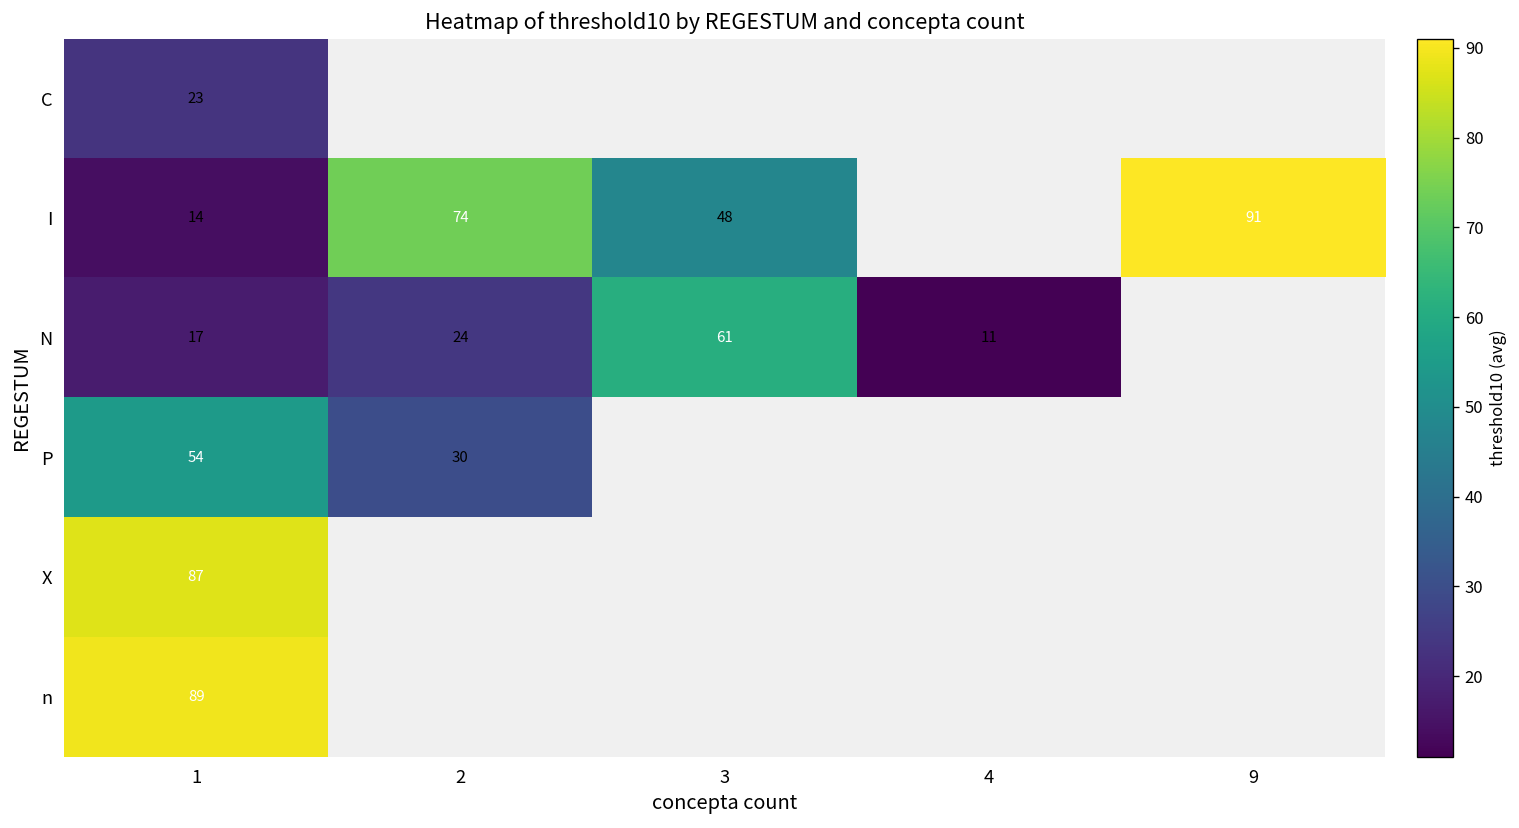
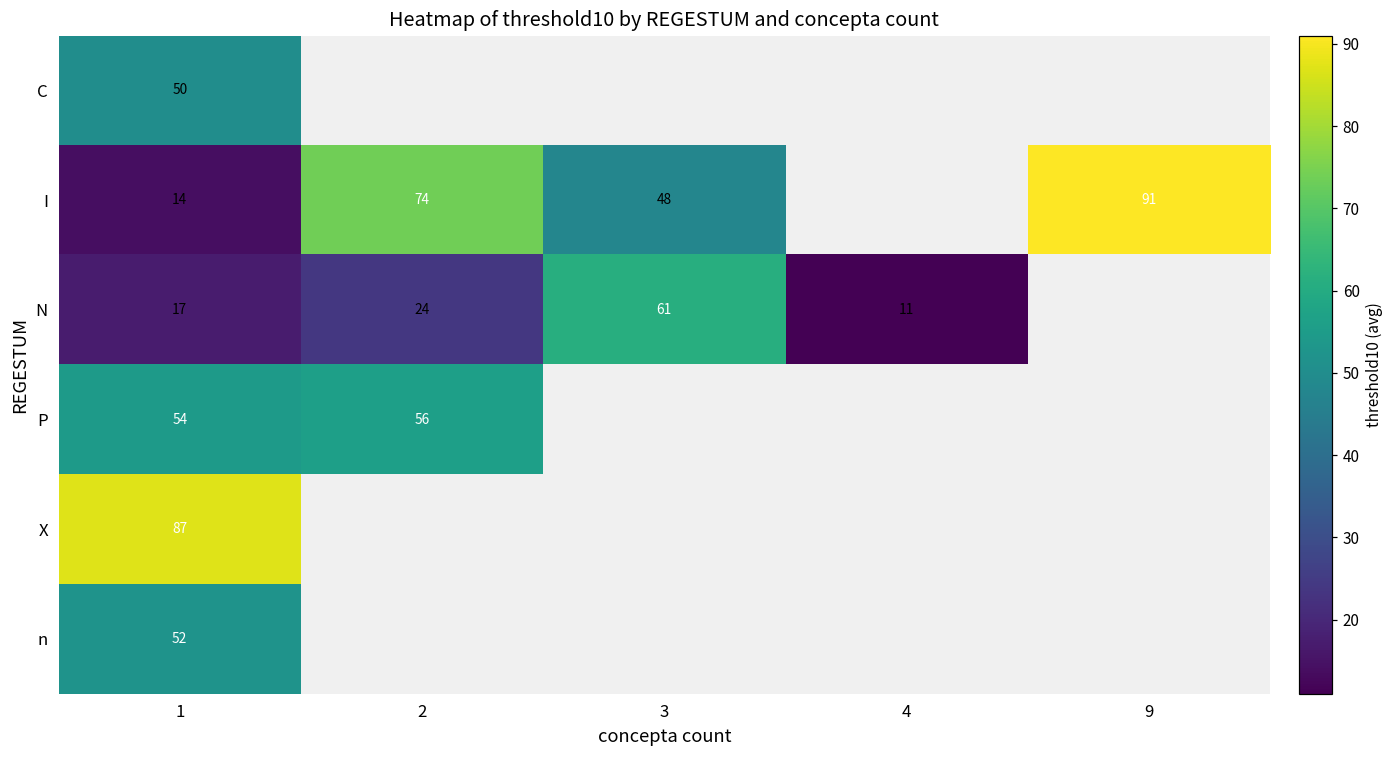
C, 1: 23 -> 50
P, 2: 30 -> 56
n, 1: 89 -> 52
